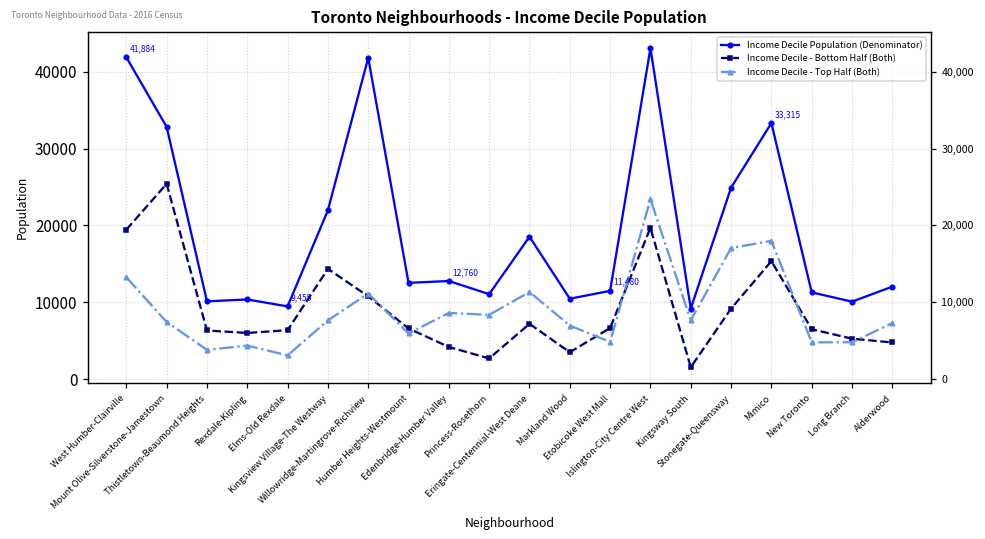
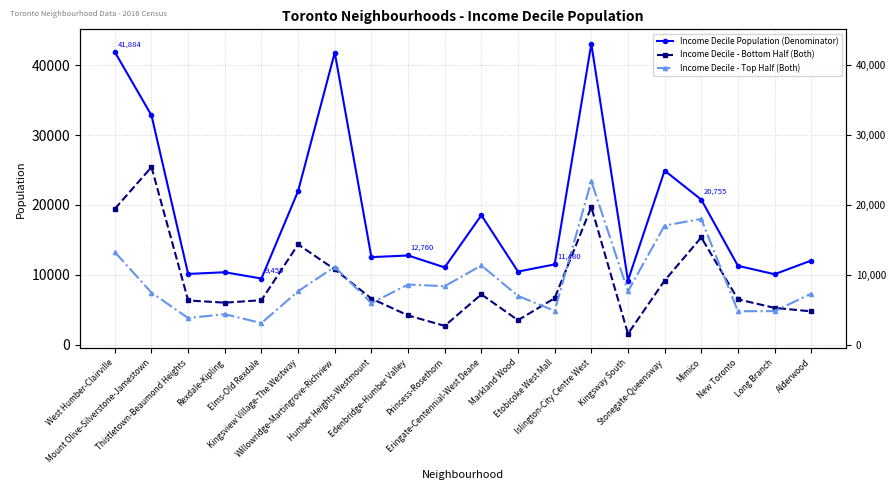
Income Decile Population (Denominator), Mimico: 33,315 -> 20,755
